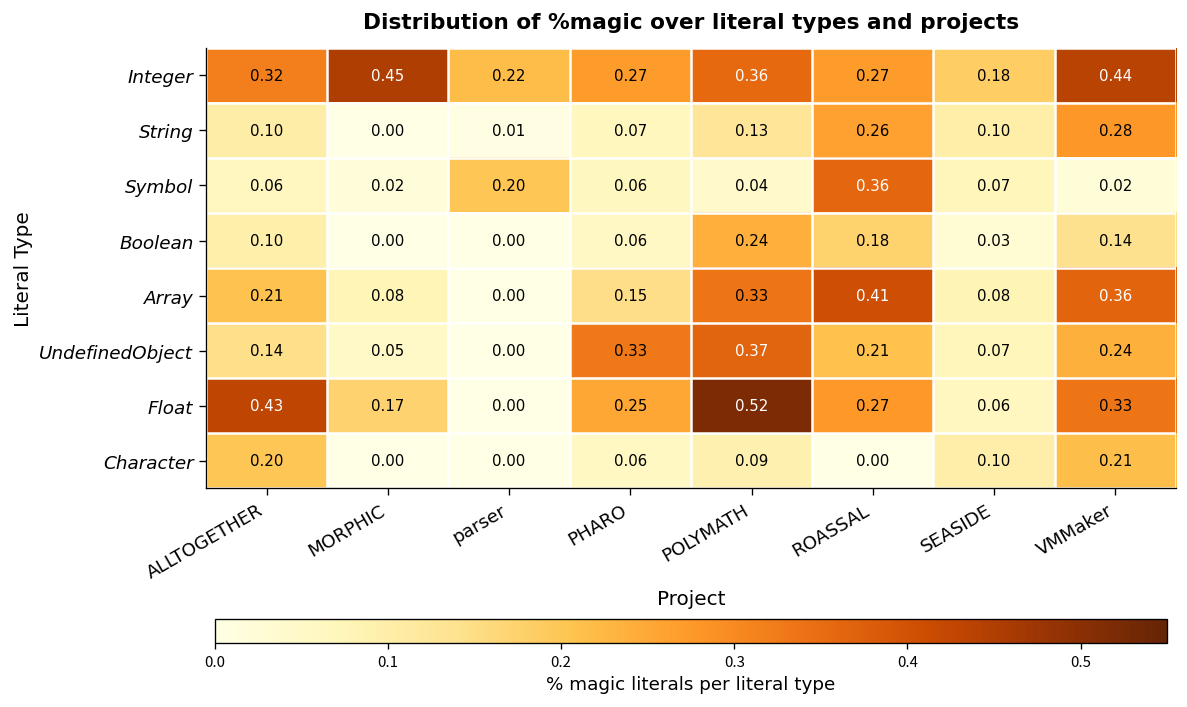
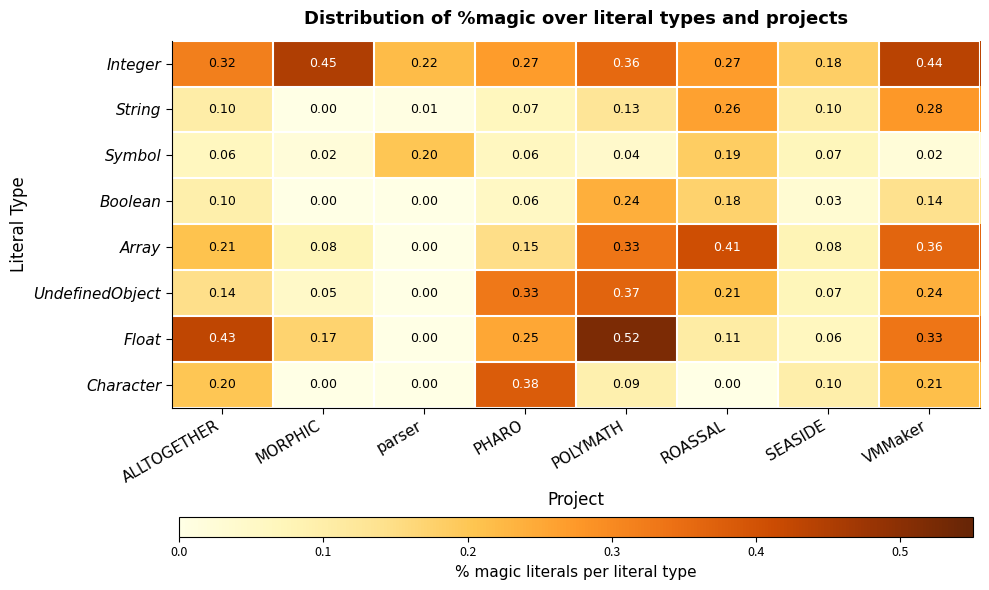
Symbol, ROASSAL: 0.36 -> 0.19
Float, ROASSAL: 0.27 -> 0.11
Character, PHARO: 0.06 -> 0.38
